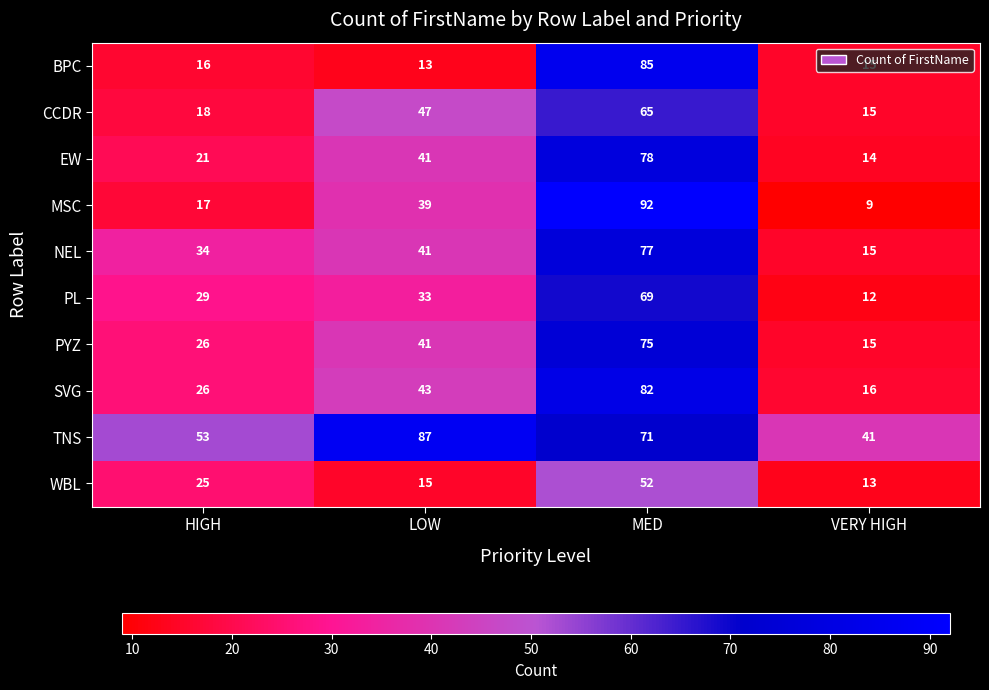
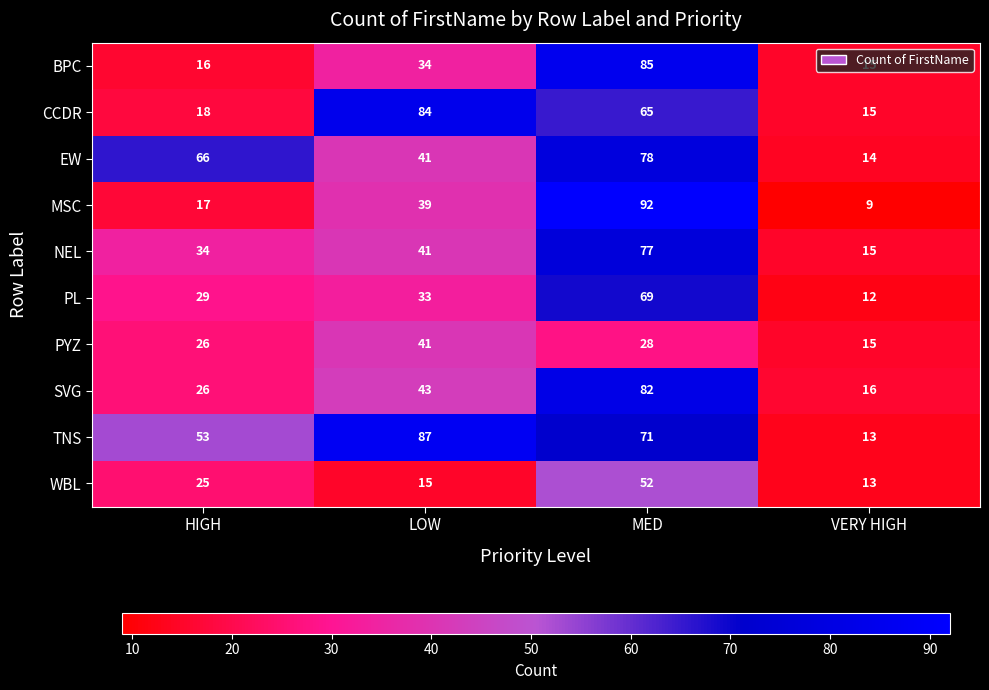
BPC, LOW: 13 -> 34
CCDR, LOW: 47 -> 84
EW, HIGH: 21 -> 66
PYZ, MED: 75 -> 28
TNS, VERY HIGH: 41 -> 13
